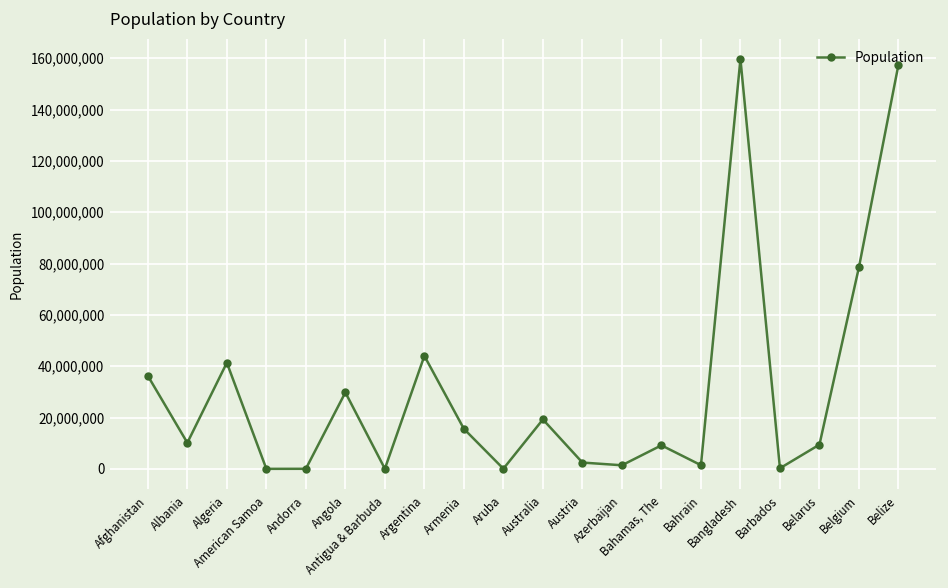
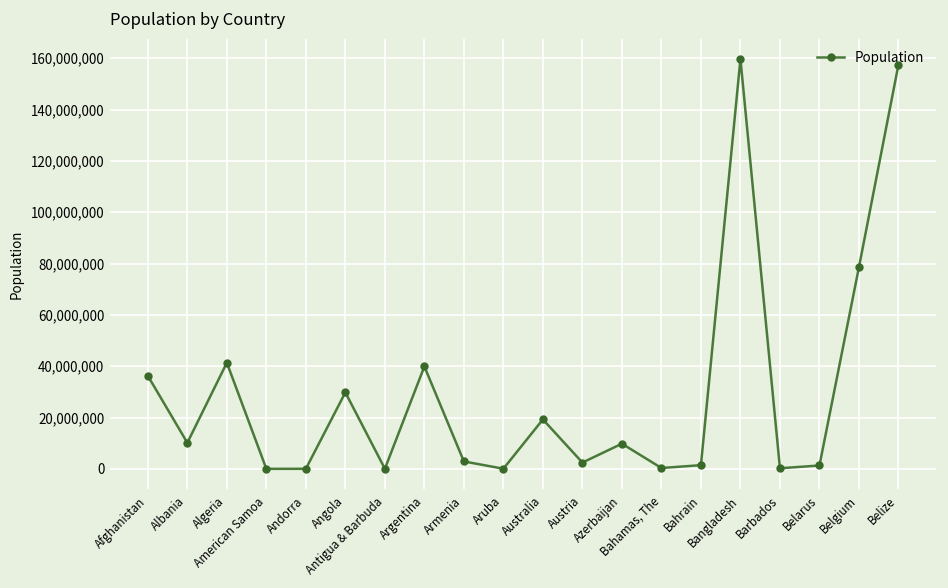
Argentina: 44,000,000 -> 40,000,000
Armenia: 16,000,000 -> 3,000,000
Azerbaijan: 1,000,000 -> 10,000,000
Bahamas, The: 9,000,000 -> 0
Belarus: 9,000,000 -> 1,000,000
